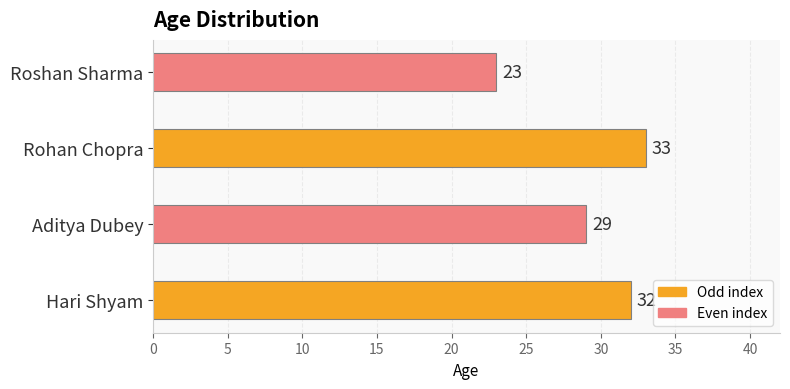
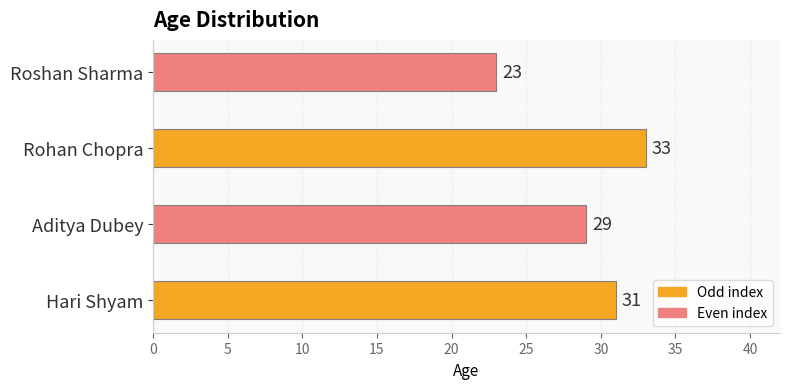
Hari Shyam: 32 -> 31
